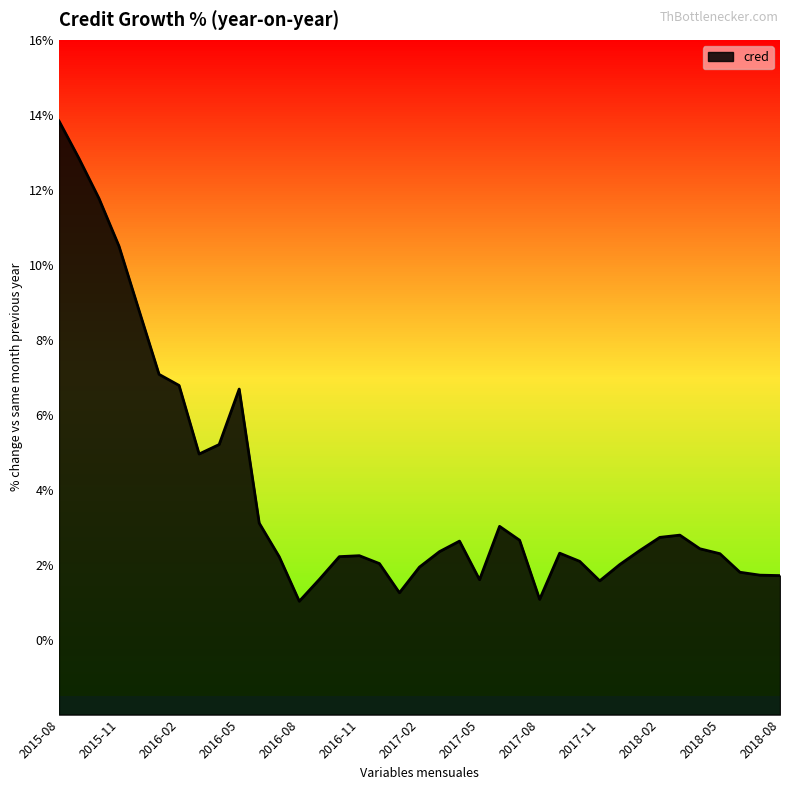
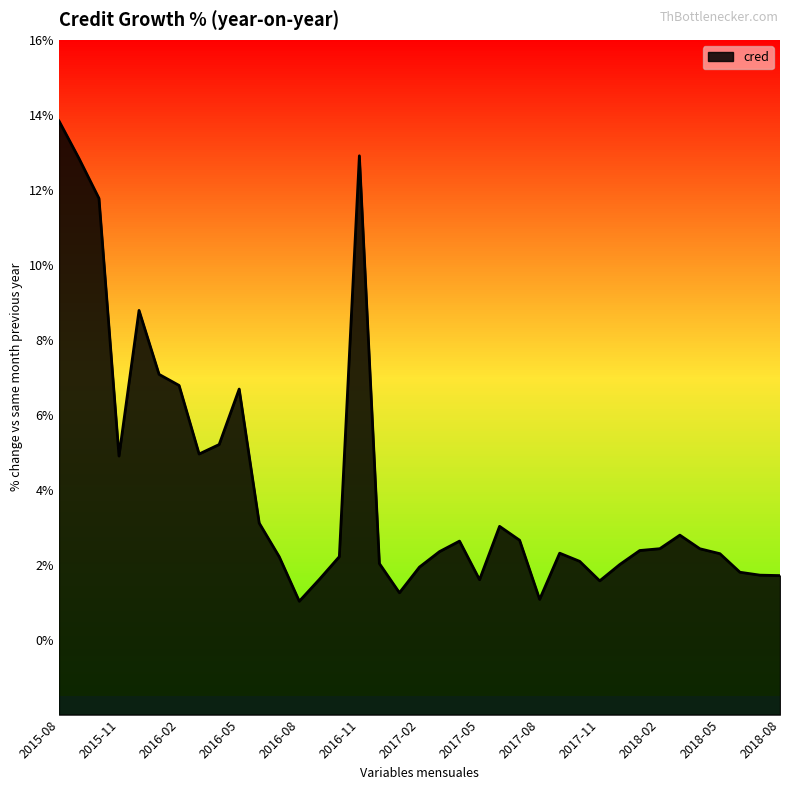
2015-11: 10.5% -> 4.9%
2016-11: 2.2% -> 12.9%
2018-02: 2.7% -> 2.4%
